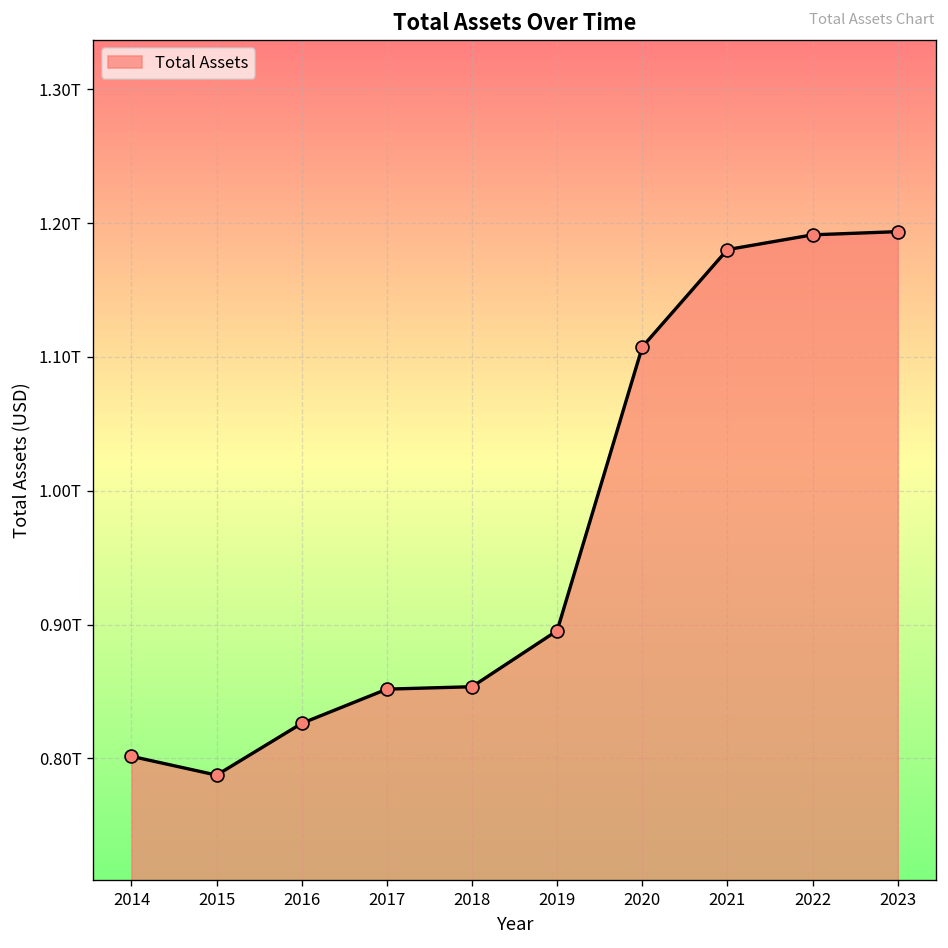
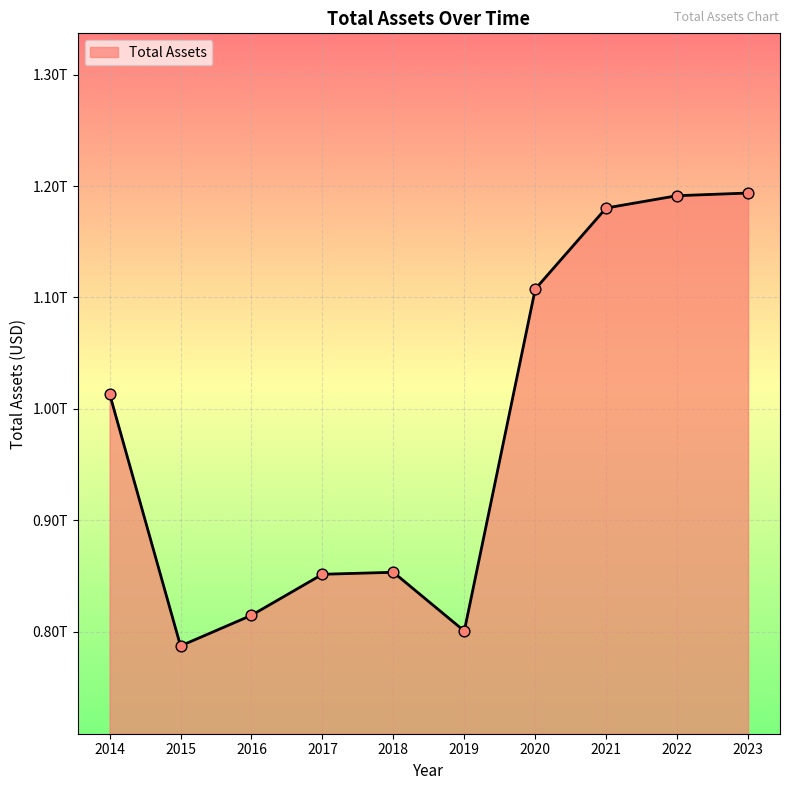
2014: 0.802T -> 1.014T
2016: 0.826T -> 0.815T
2019: 0.895T -> 0.801T
